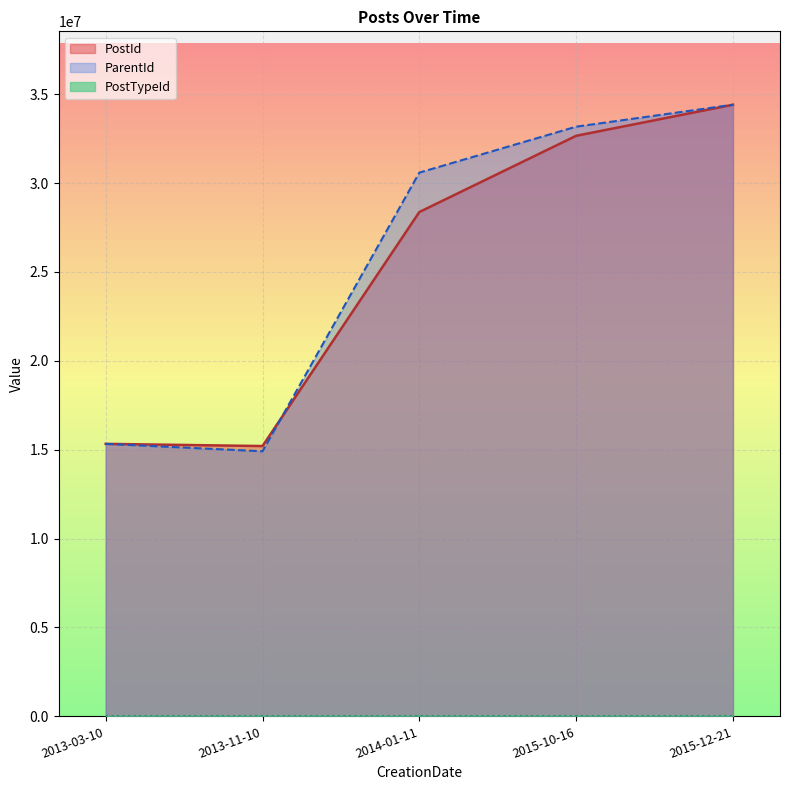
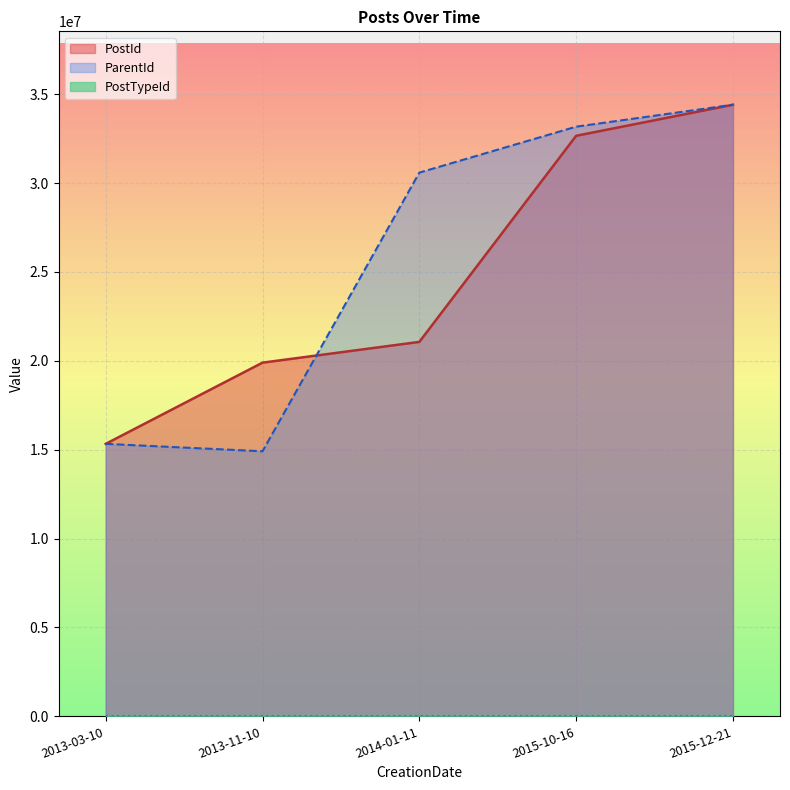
PostId, 2013-11-10: 15200000 -> 19900000
PostId, 2014-01-11: 28400000 -> 21100000
